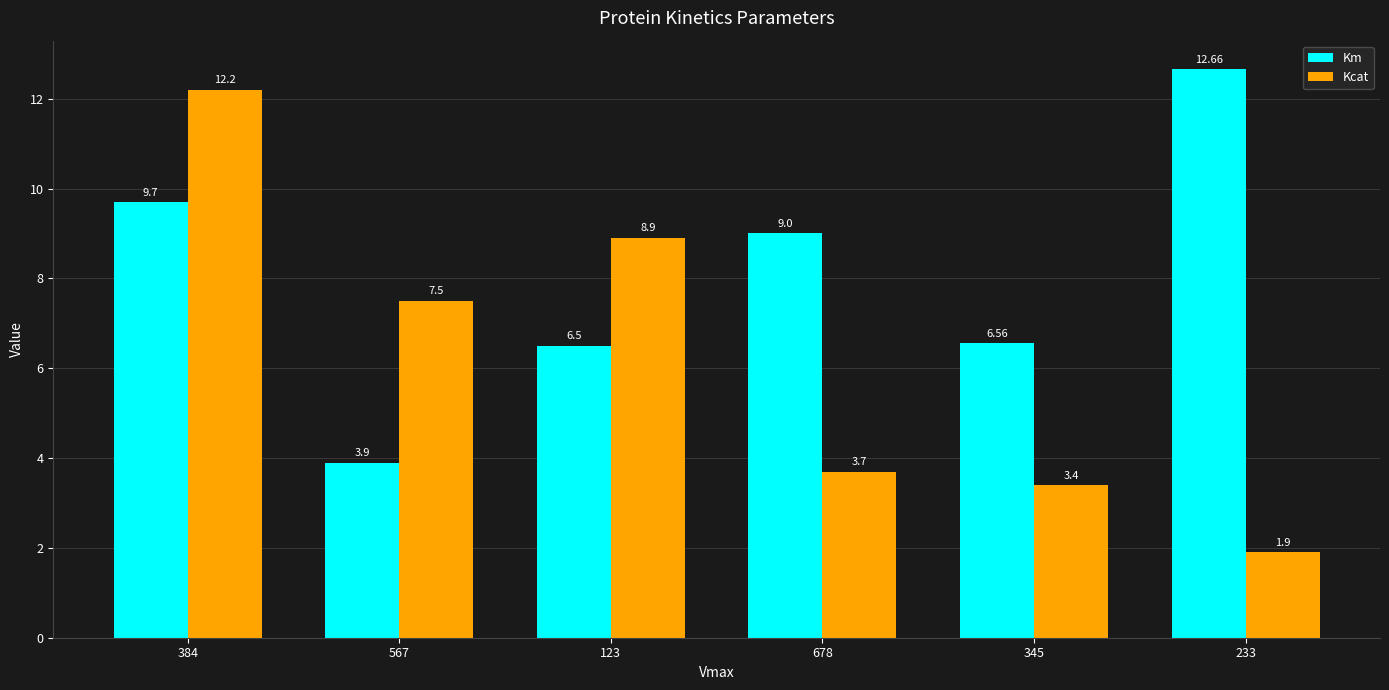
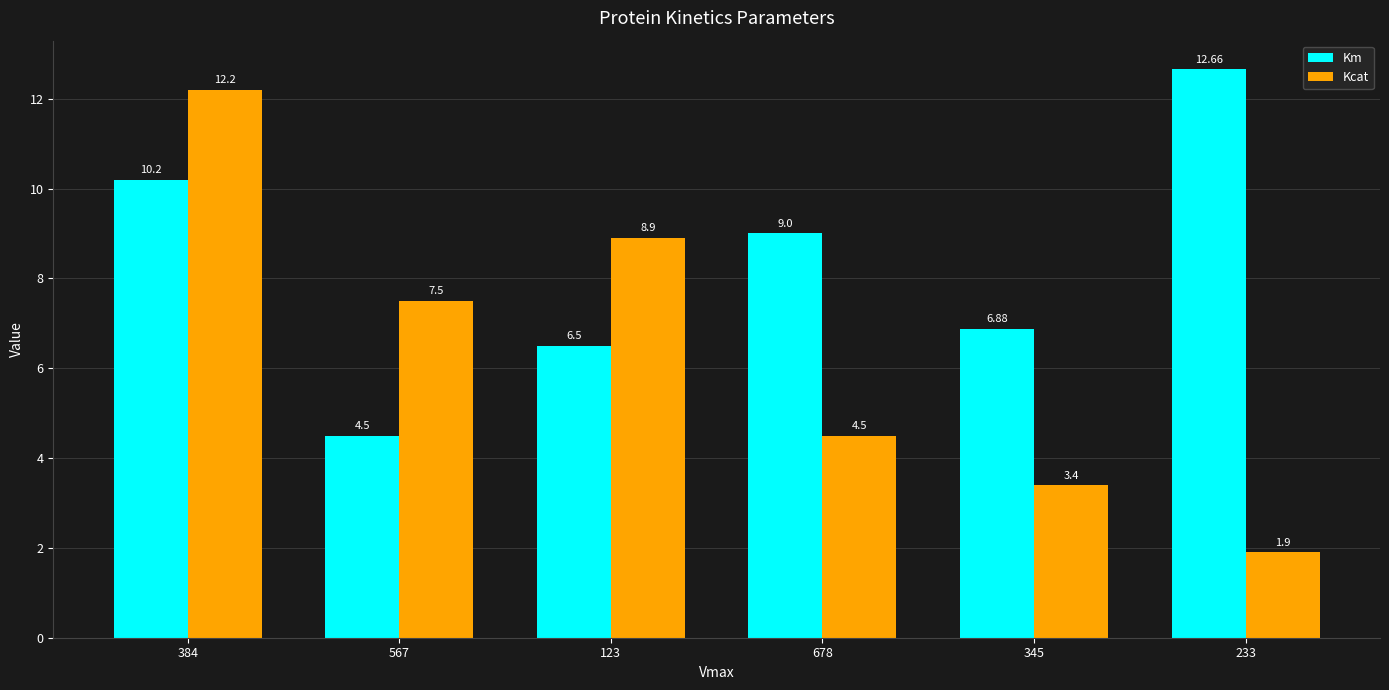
Km, 384: 9.7 -> 10.2
Km, 567: 3.9 -> 4.5
Kcat, 678: 3.7 -> 4.5
Km, 345: 6.56 -> 6.88
